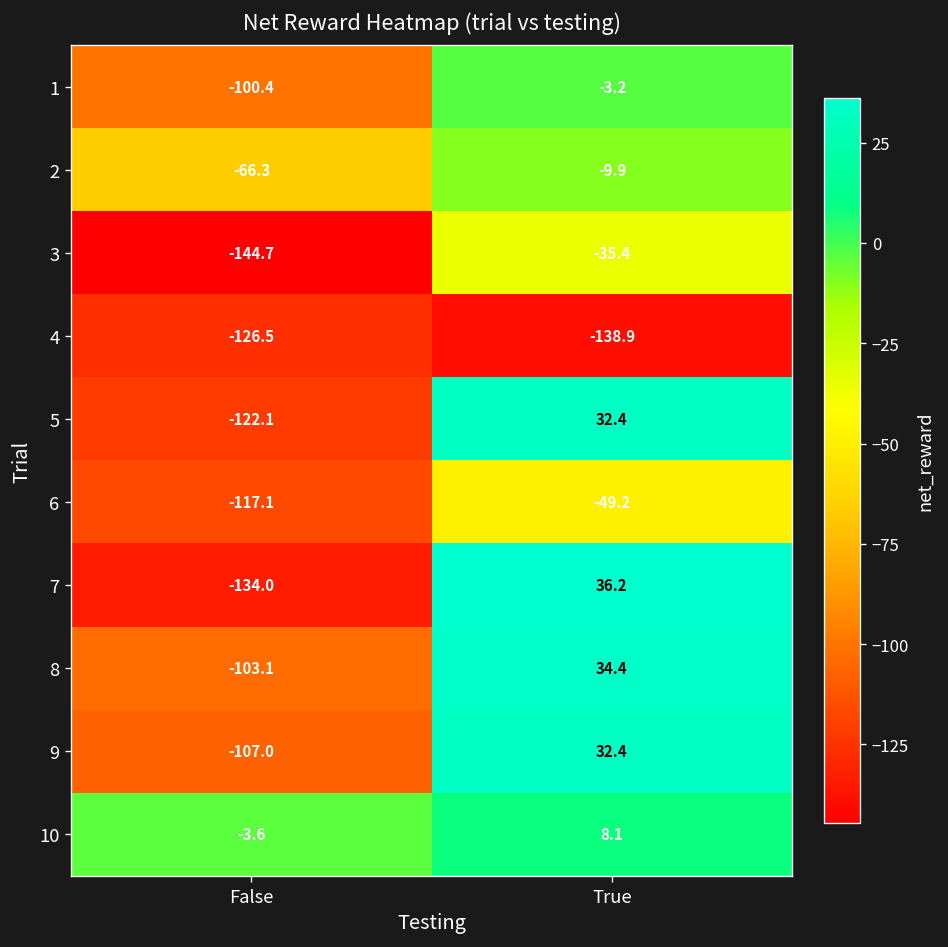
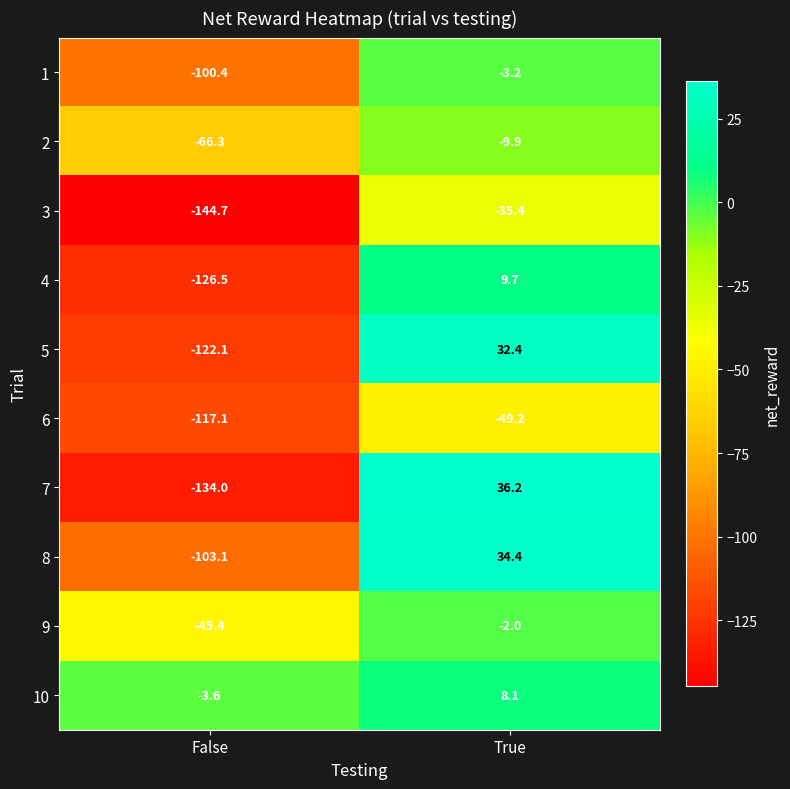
4, True: -138.9 -> 9.7
9, False: -107.0 -> -45.4
9, True: 32.4 -> -2.0
